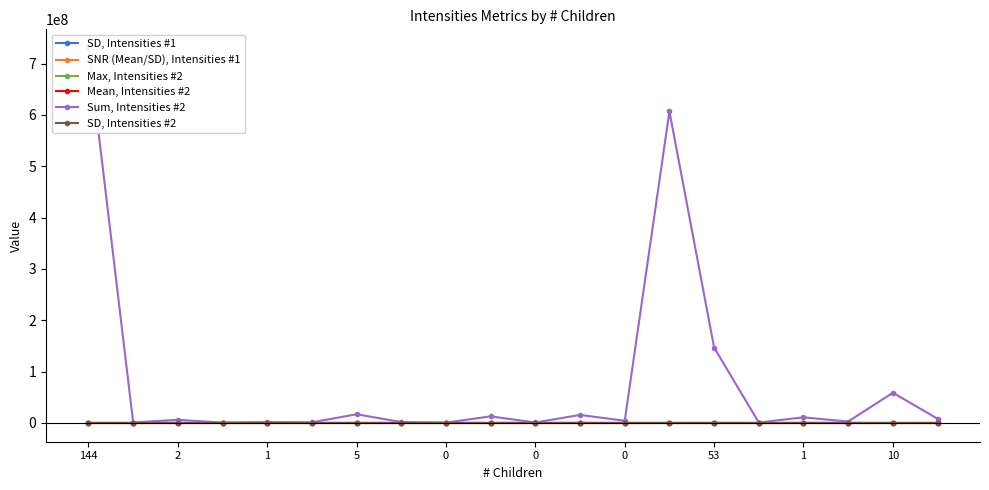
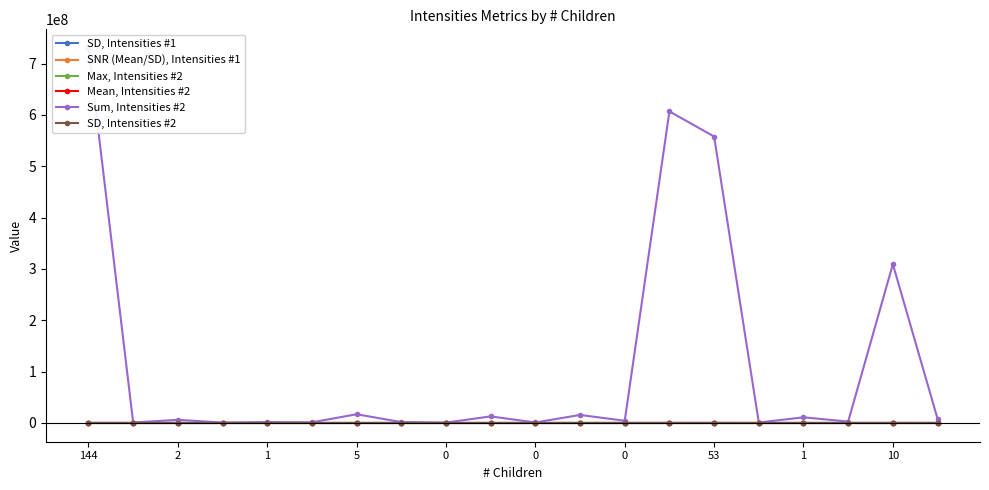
Sum, Intensities #2, 53: 150000000 -> 560000000
Sum, Intensities #2, 10: 60000000 -> 310000000
